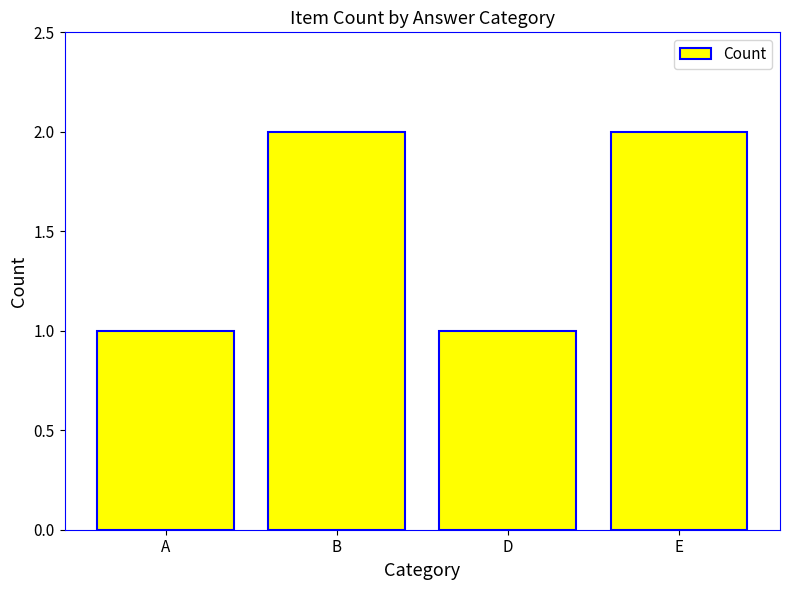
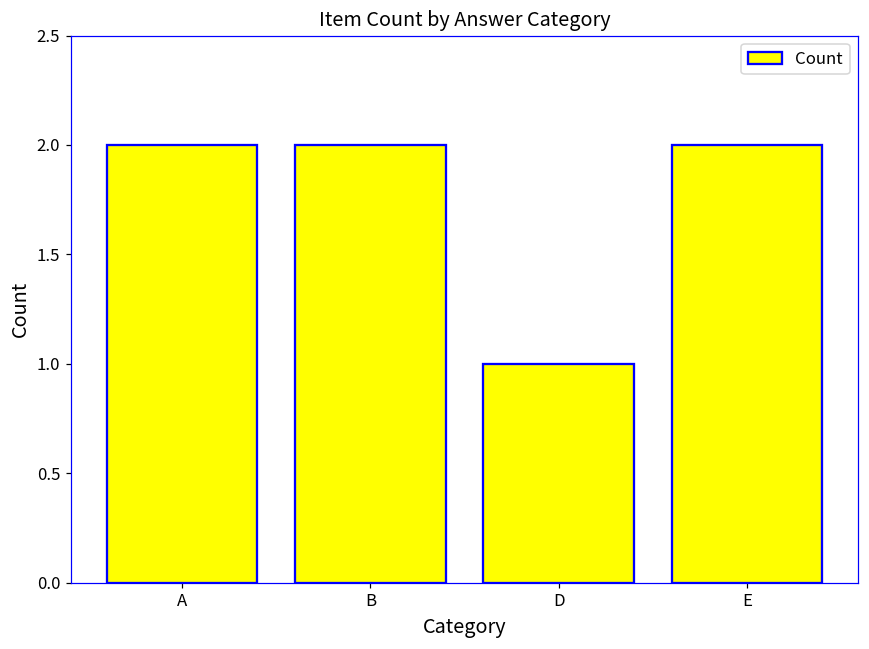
A: 1 -> 2
